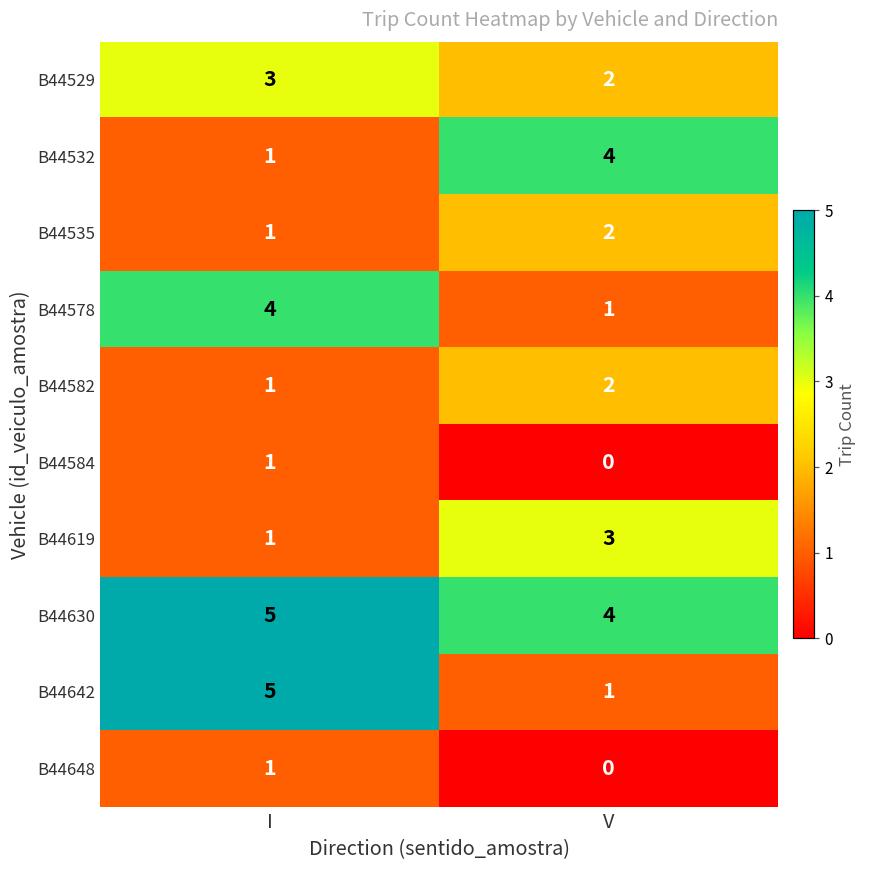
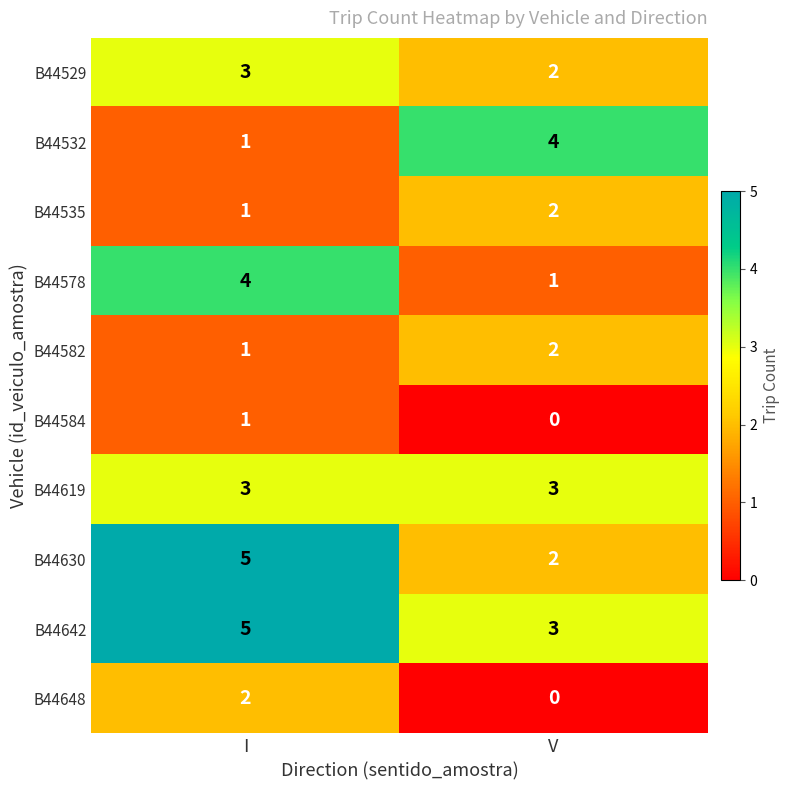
B44619, I: 1 -> 3
B44630, V: 4 -> 2
B44642, V: 1 -> 3
B44648, I: 1 -> 2
